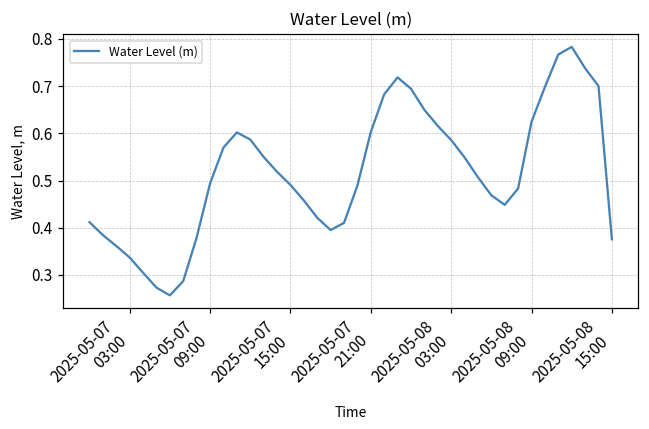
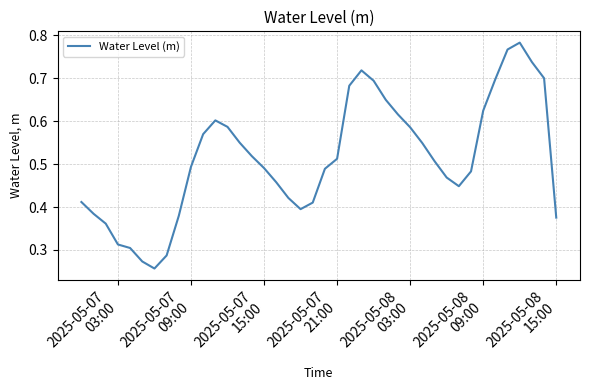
2025-05-07 03:00: 0.34 -> 0.31
2025-05-07 21:00: 0.60 -> 0.51
